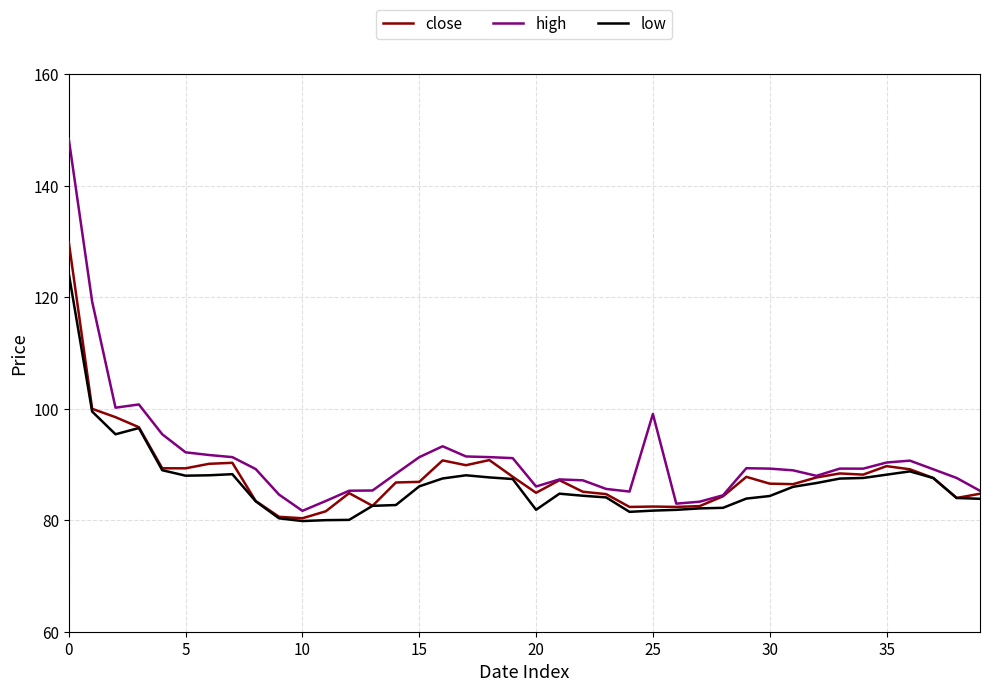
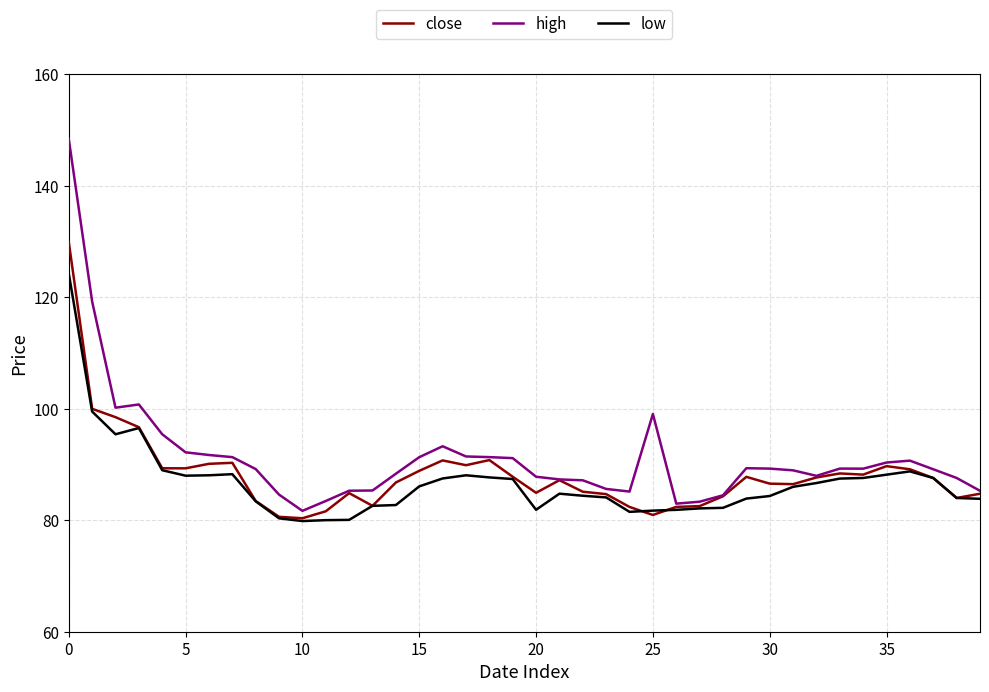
close, 15: 87 -> 89
high, 20: 86 -> 88
close, 25: 82 -> 81
